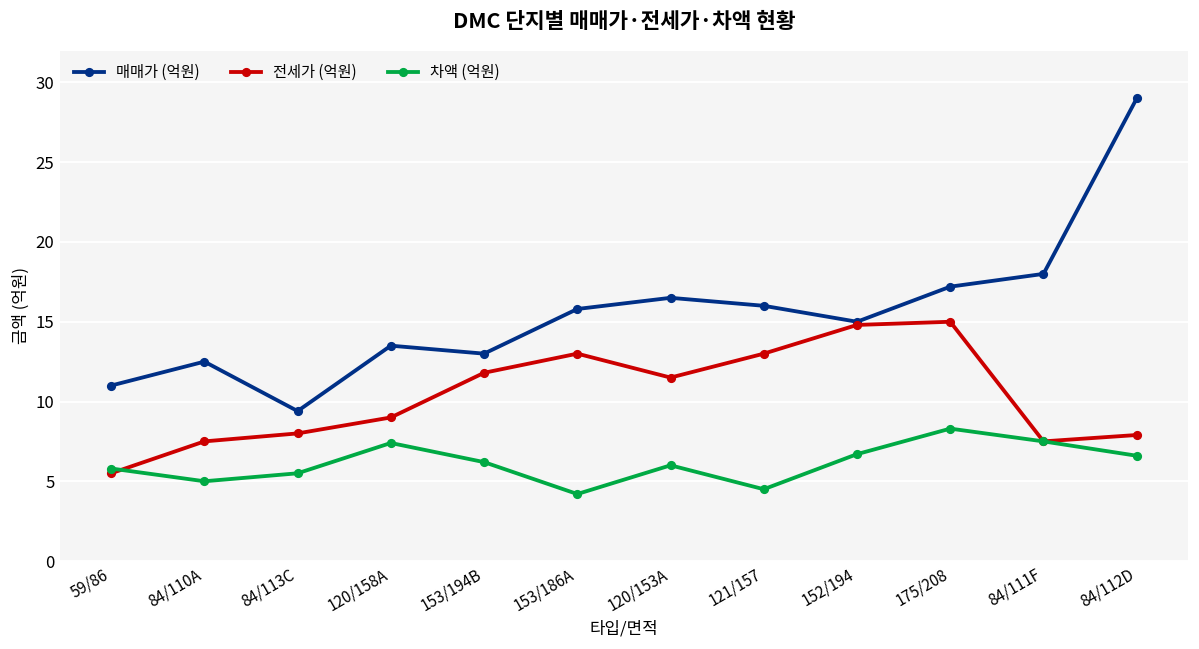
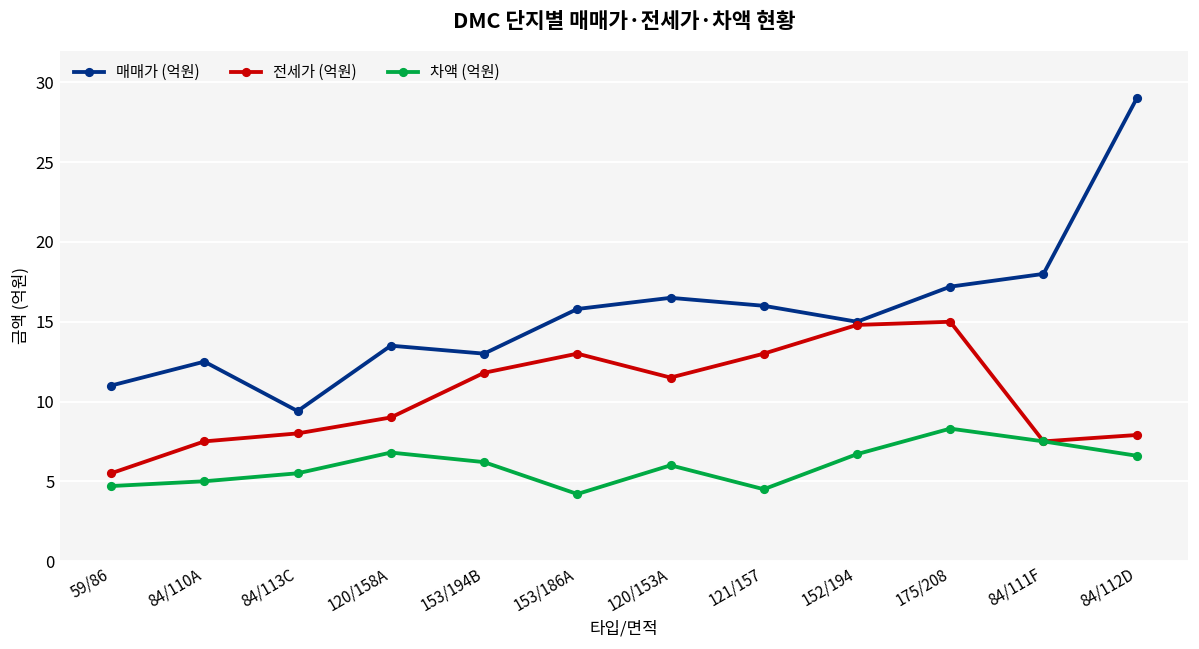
차액 (억원), 59/86: 5.8 -> 4.7
차액 (억원), 120/158A: 7.4 -> 6.8
